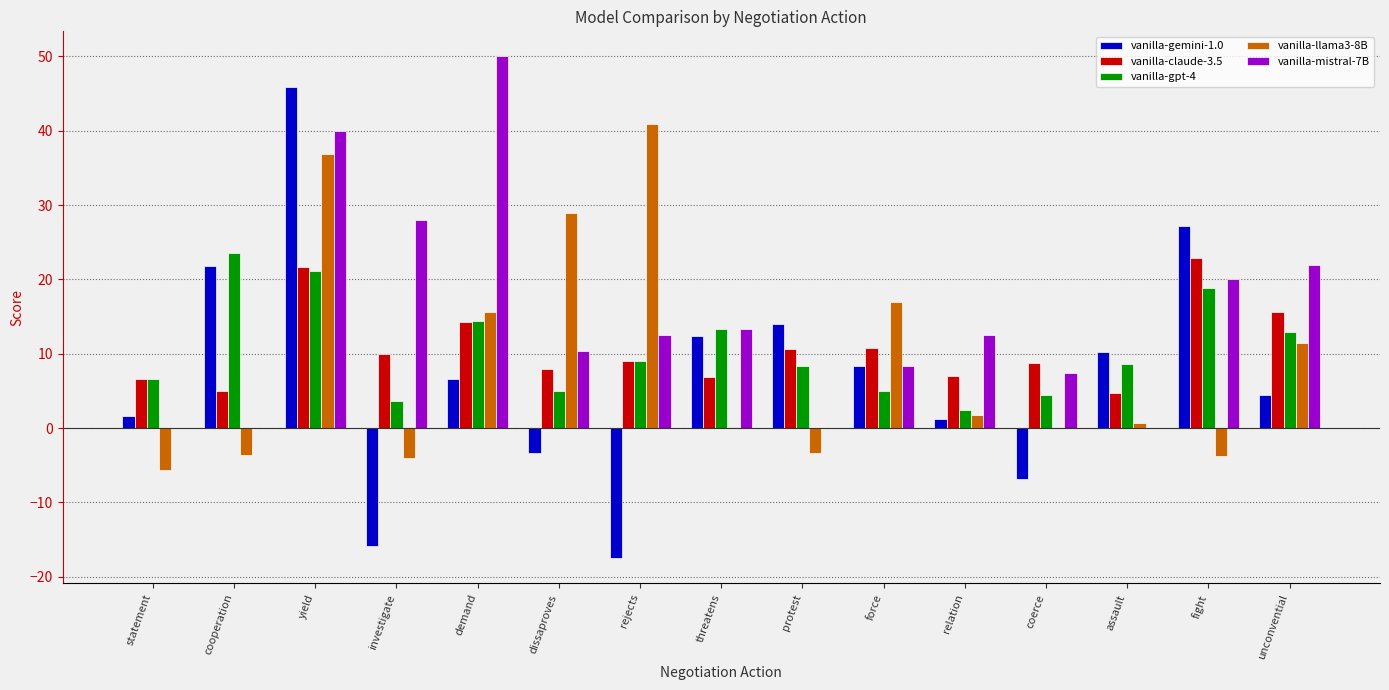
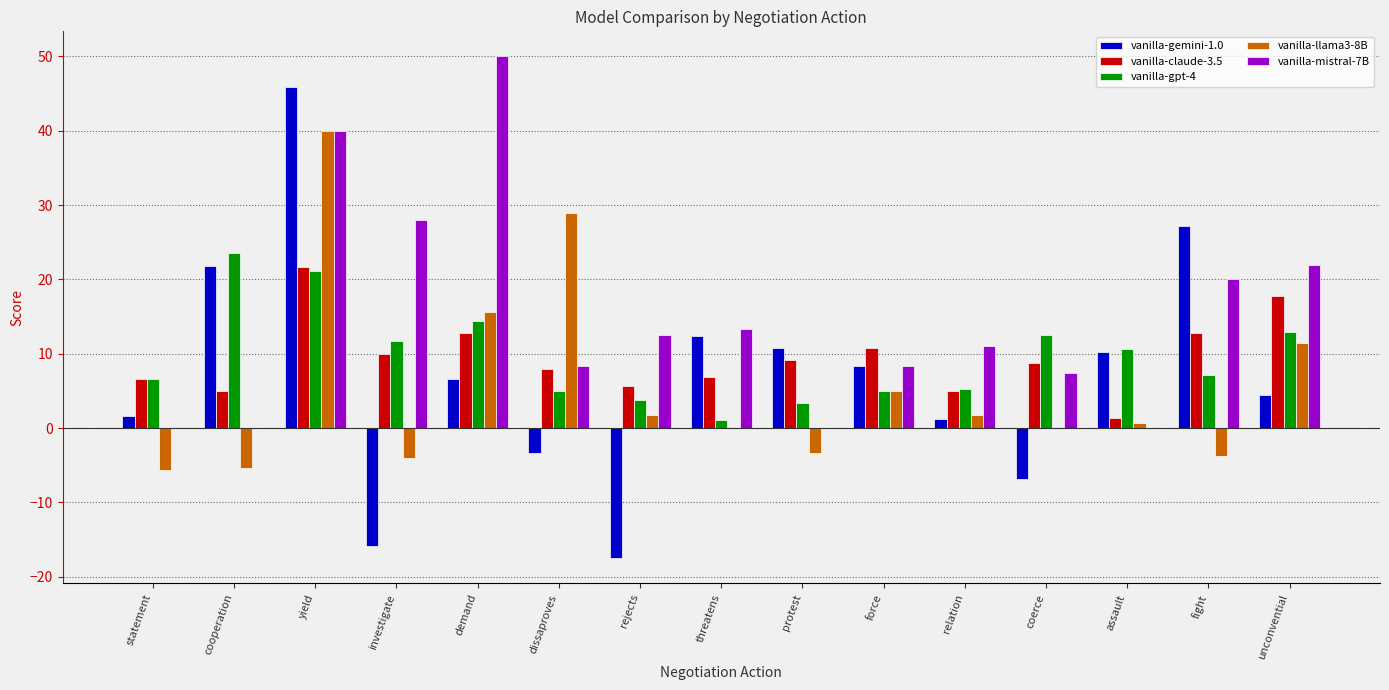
vanilla-llama3-8B, cooperation: -4 -> -5
vanilla-llama3-8B, yield: 37 -> 40
vanilla-gpt-4, investigate: 4 -> 12
vanilla-claude-3.5, demand: 14 -> 13
vanilla-mistral-7B, dissaproves: 10 -> 8
vanilla-claude-3.5, rejects: 9 -> 6
vanilla-gpt-4, rejects: 9 -> 4
vanilla-llama3-8B, rejects: 41 -> 2
vanilla-gpt-4, threatens: 13 -> 1
vanilla-gemini-1.0, protest: 14 -> 11
vanilla-claude-3.5, protest: 11 -> 9
vanilla-gpt-4, protest: 8 -> 3
vanilla-llama3-8B, force: 17 -> 5
vanilla-claude-3.5, relation: 7 -> 5
vanilla-gpt-4, relation: 3 -> 5
vanilla-mistral-7B, relation: 13 -> 11
vanilla-gpt-4, coerce: 4 -> 13
vanilla-claude-3.5, assault: 5 -> 1
vanilla-gpt-4, assault: 9 -> 11
vanilla-claude-3.5, fight: 23 -> 13
vanilla-gpt-4, fight: 19 -> 7
vanilla-claude-3.5, unconvential: 16 -> 18
